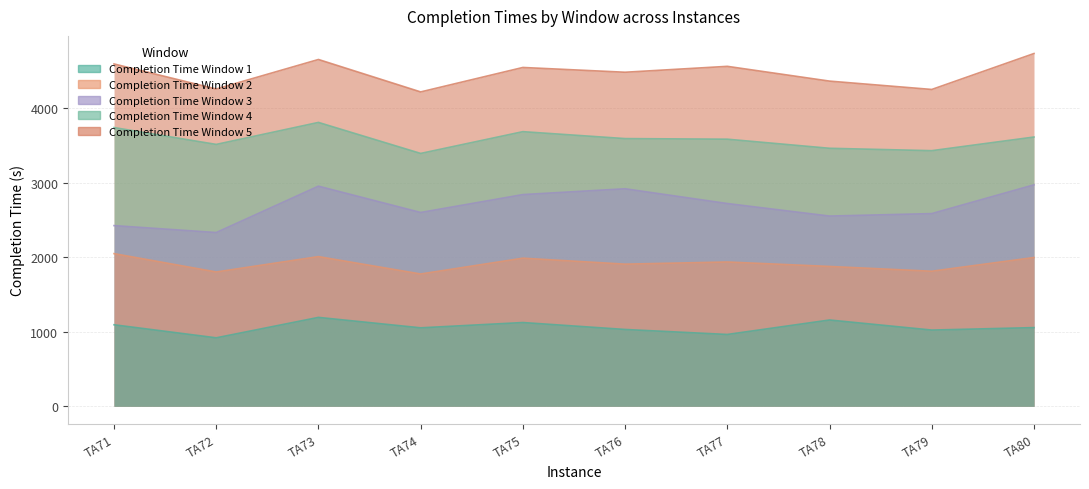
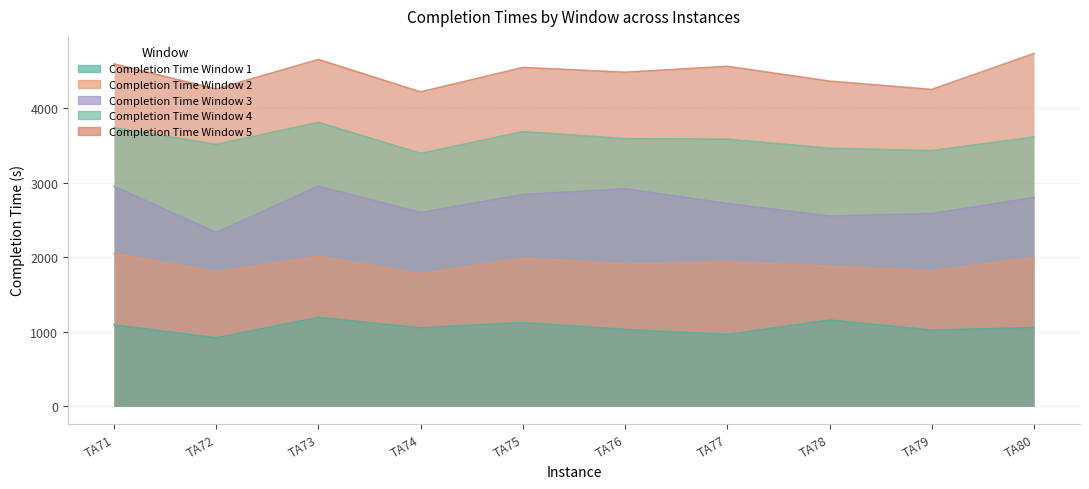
Completion Time Window 3, TA71: 2400 -> 3000
Completion Time Window 3, TA80: 3000 -> 2800
